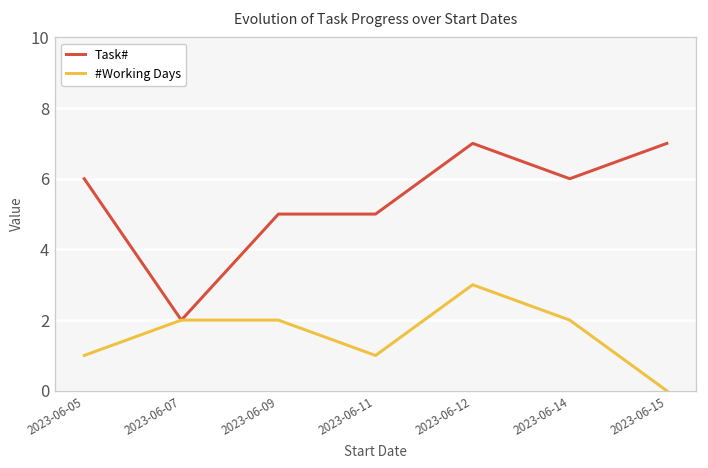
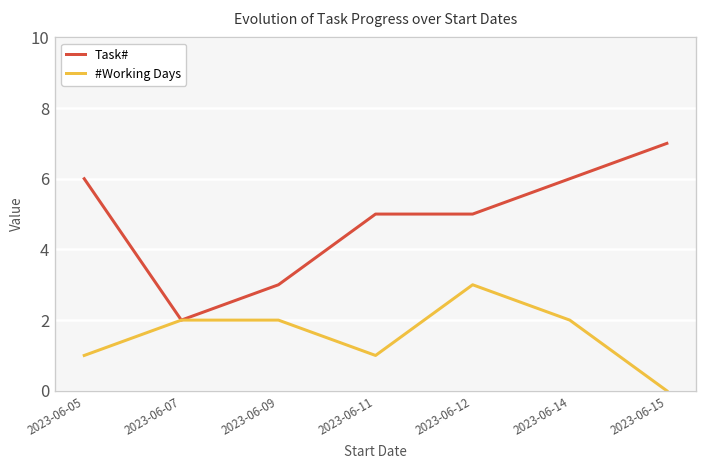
Task#, 2023-06-09: 5 -> 3
Task#, 2023-06-12: 7 -> 5
